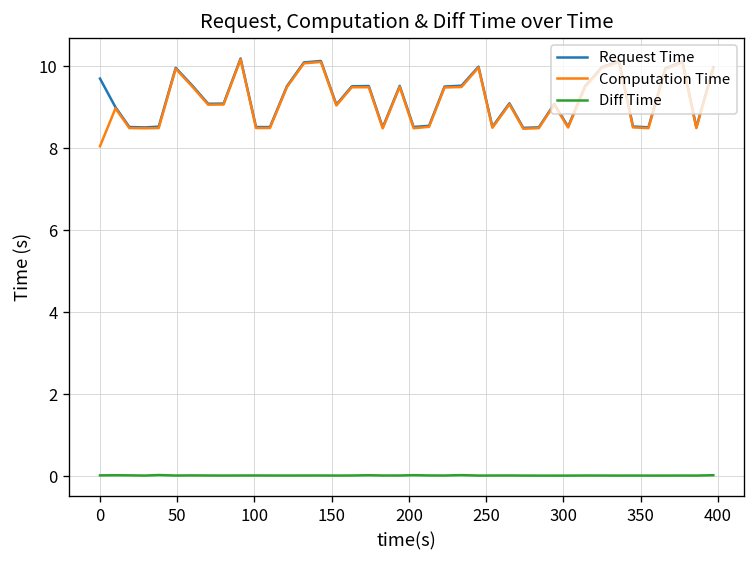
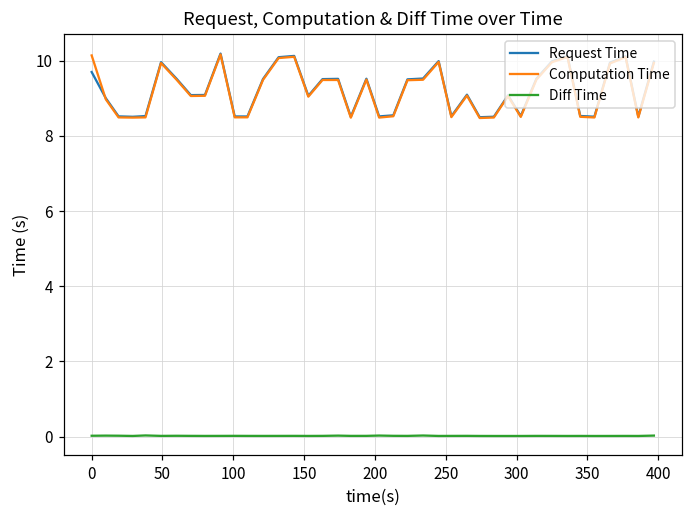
Computation Time, 0: 8.0 -> 10.1
